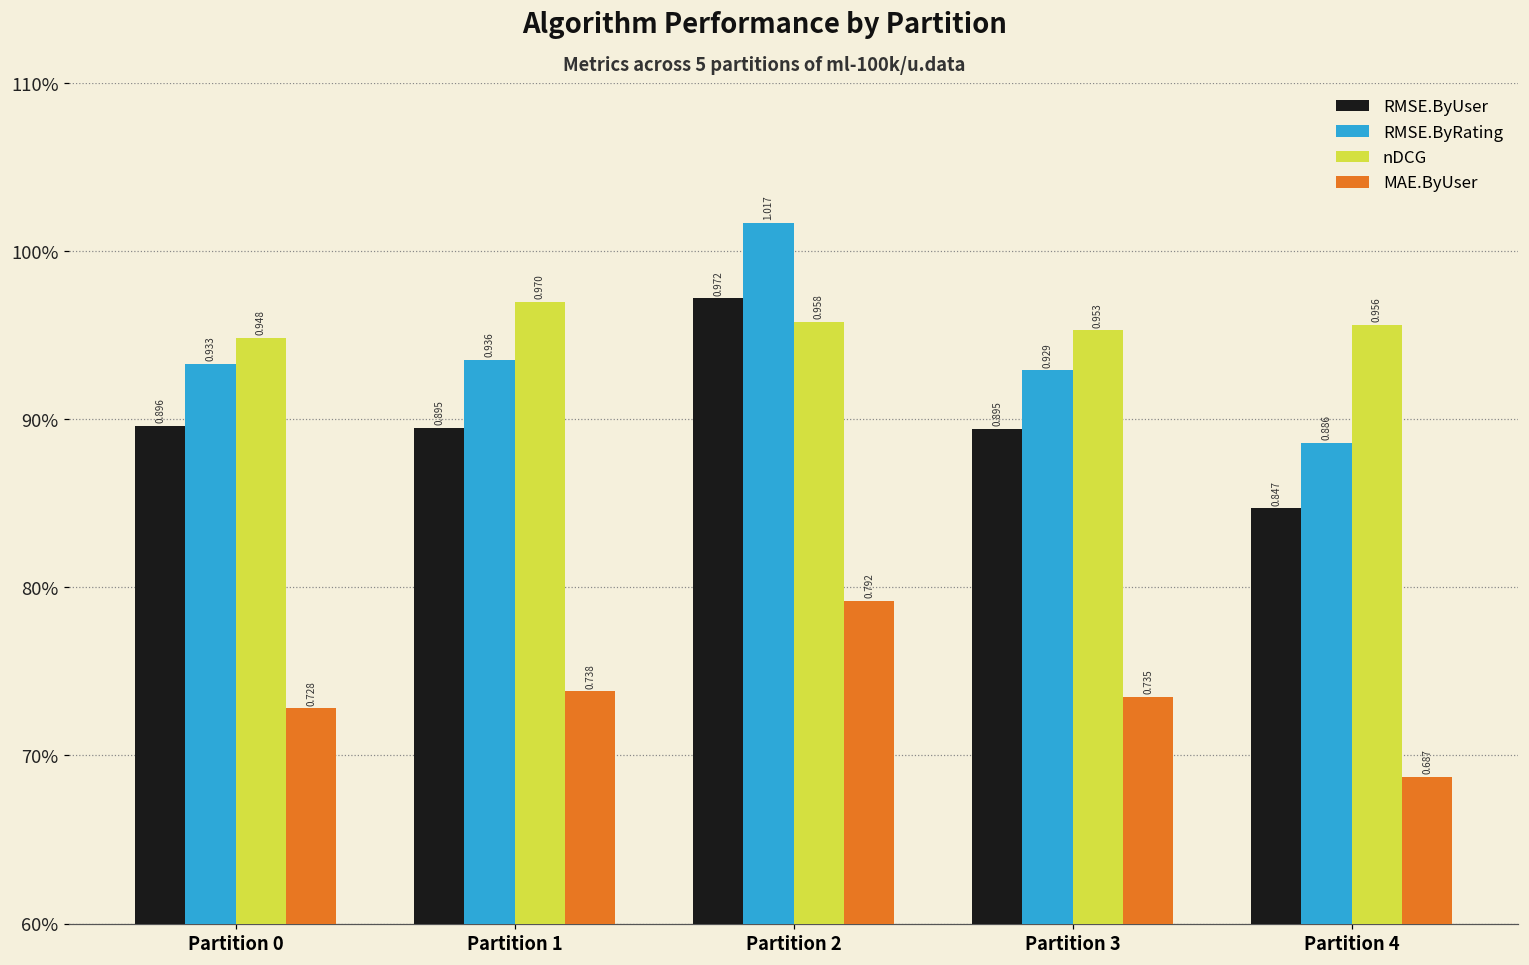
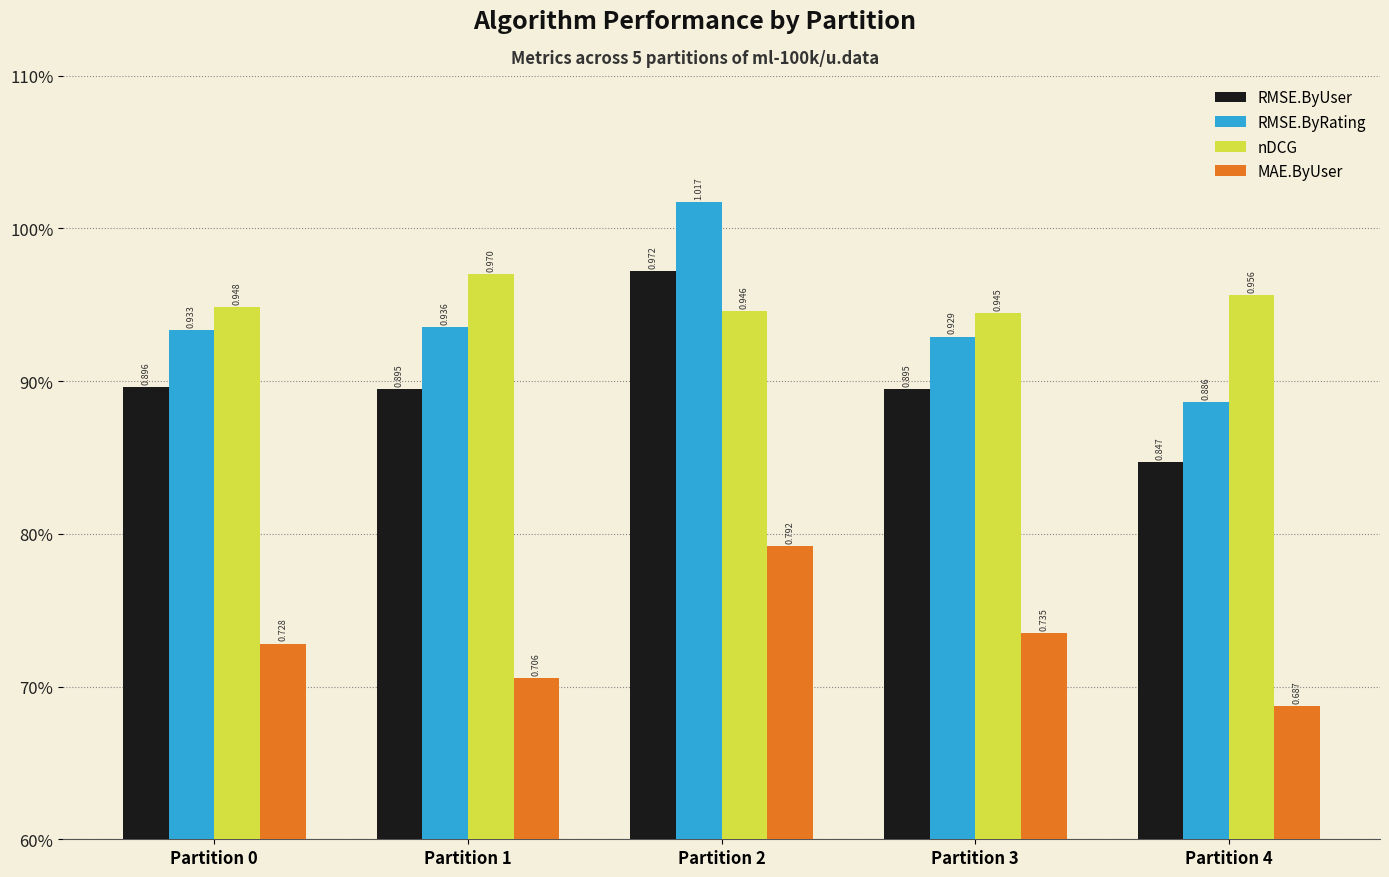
MAE.ByUser, Partition 1: 0.738 -> 0.706
nDCG, Partition 2: 0.958 -> 0.946
nDCG, Partition 3: 0.953 -> 0.945
